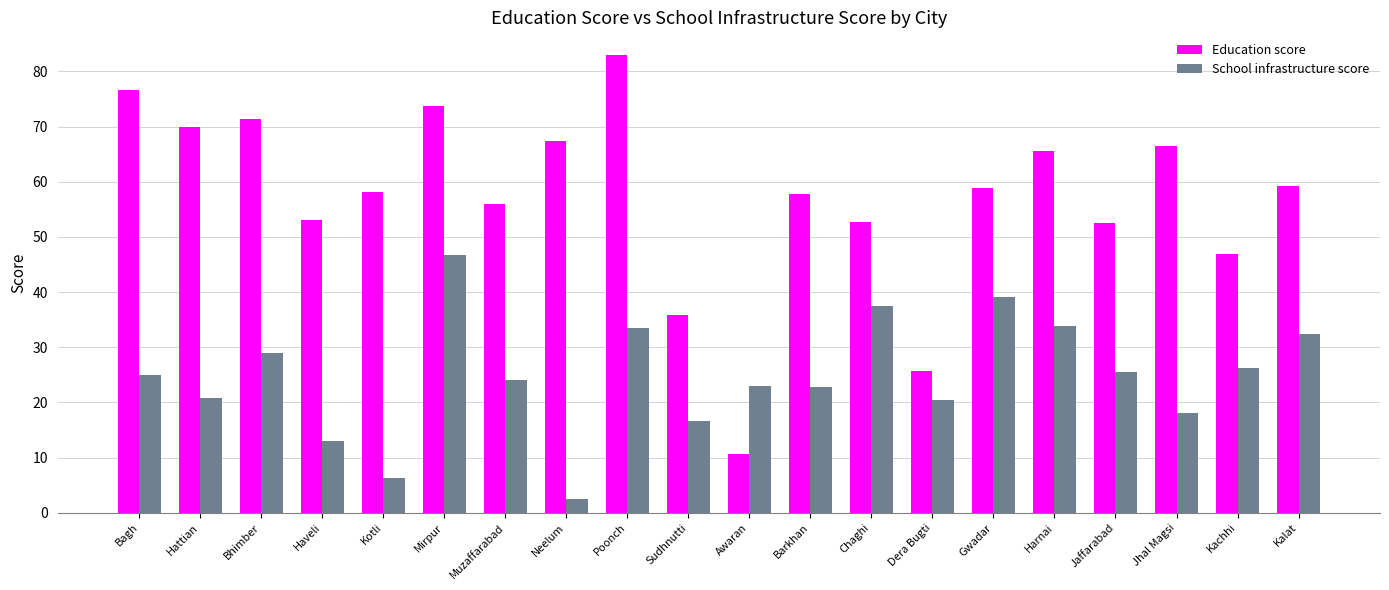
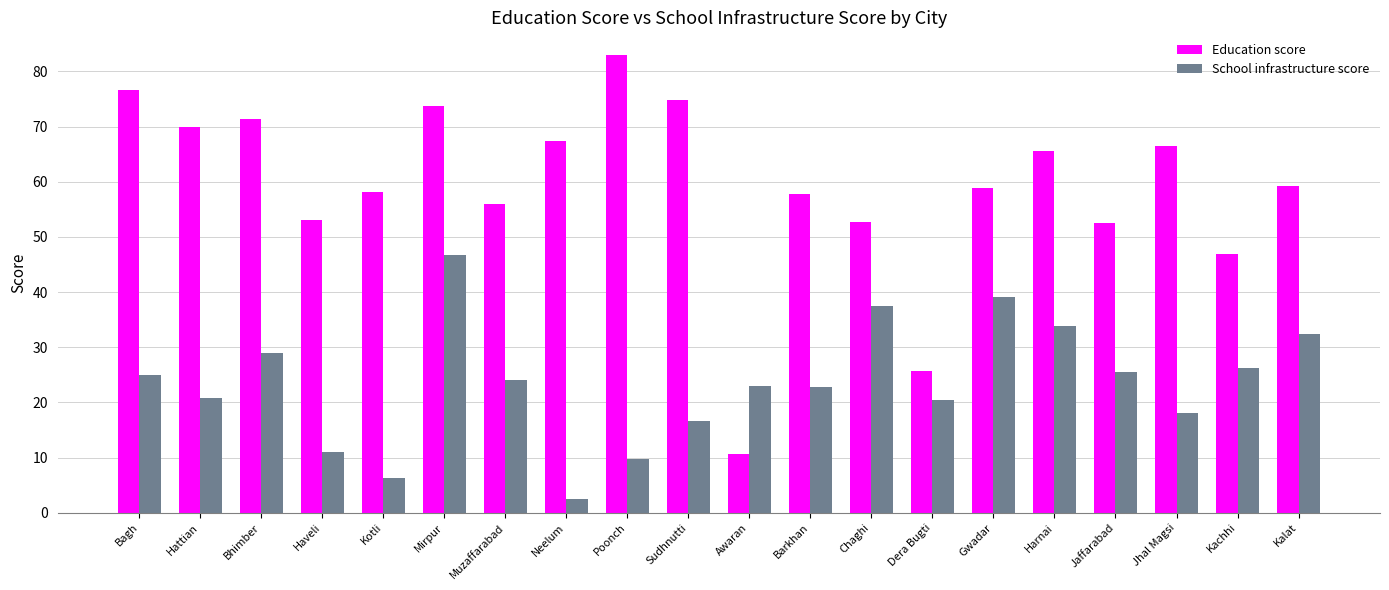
School infrastructure score, Haveli: 13 -> 11
School infrastructure score, Poonch: 34 -> 10
Education score, Sudhnutti: 36 -> 75
